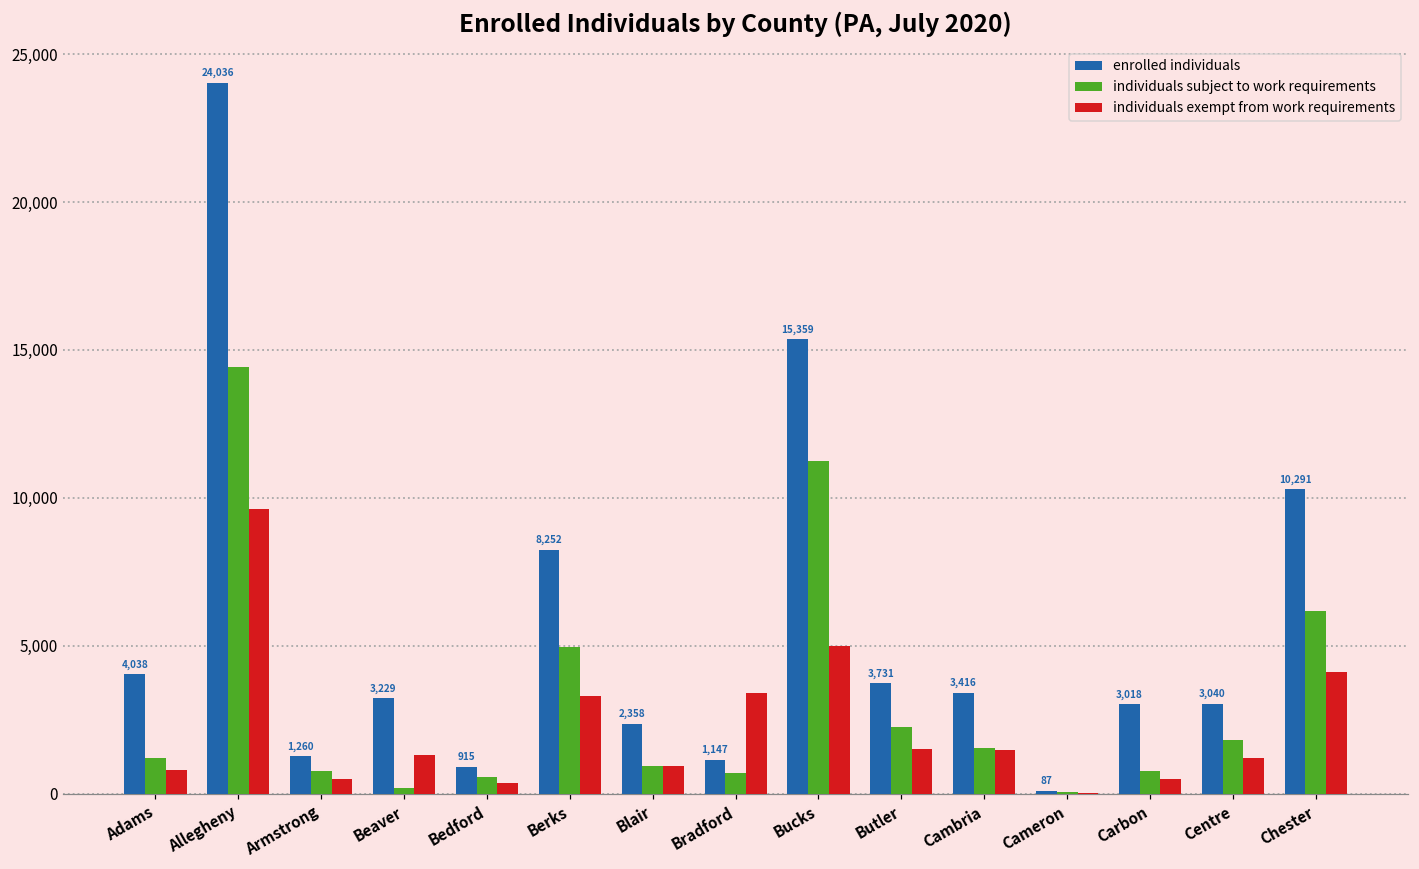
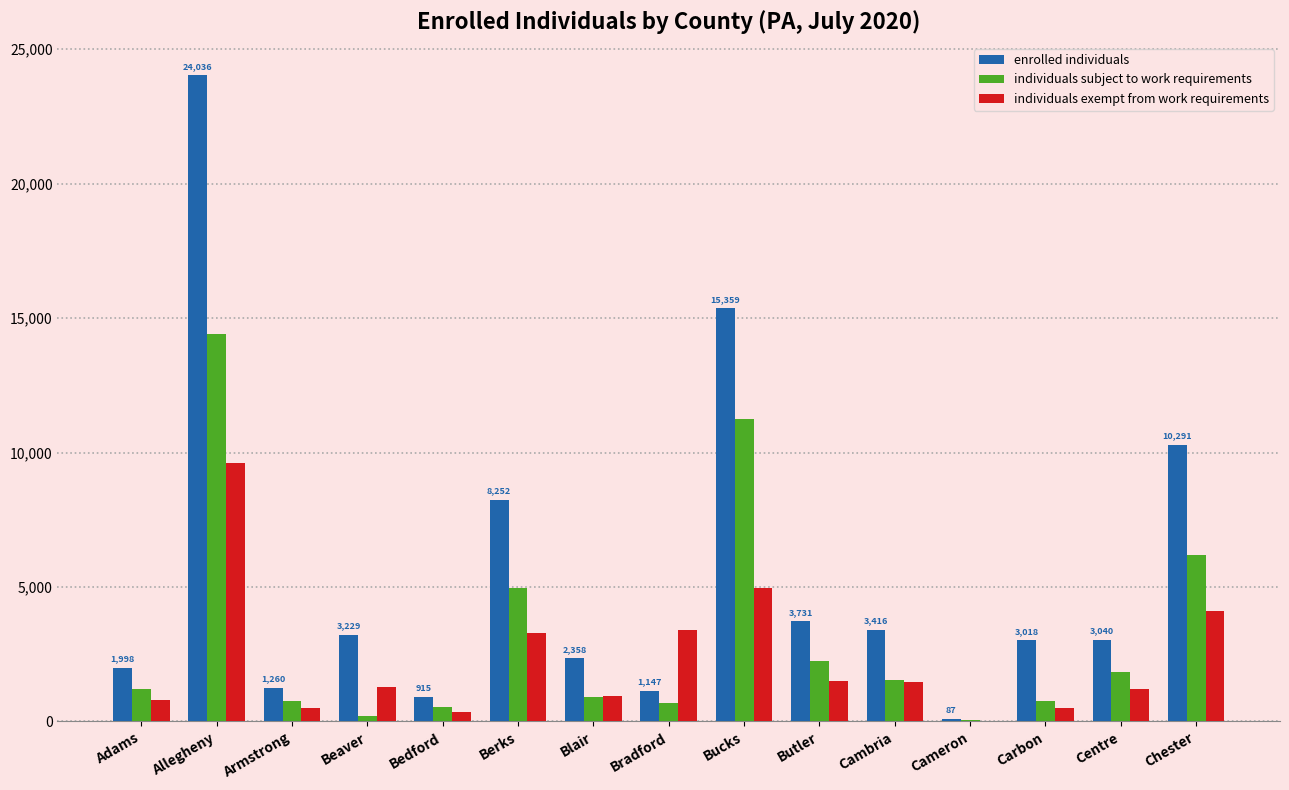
enrolled individuals, Adams: 4,038 -> 1,998
